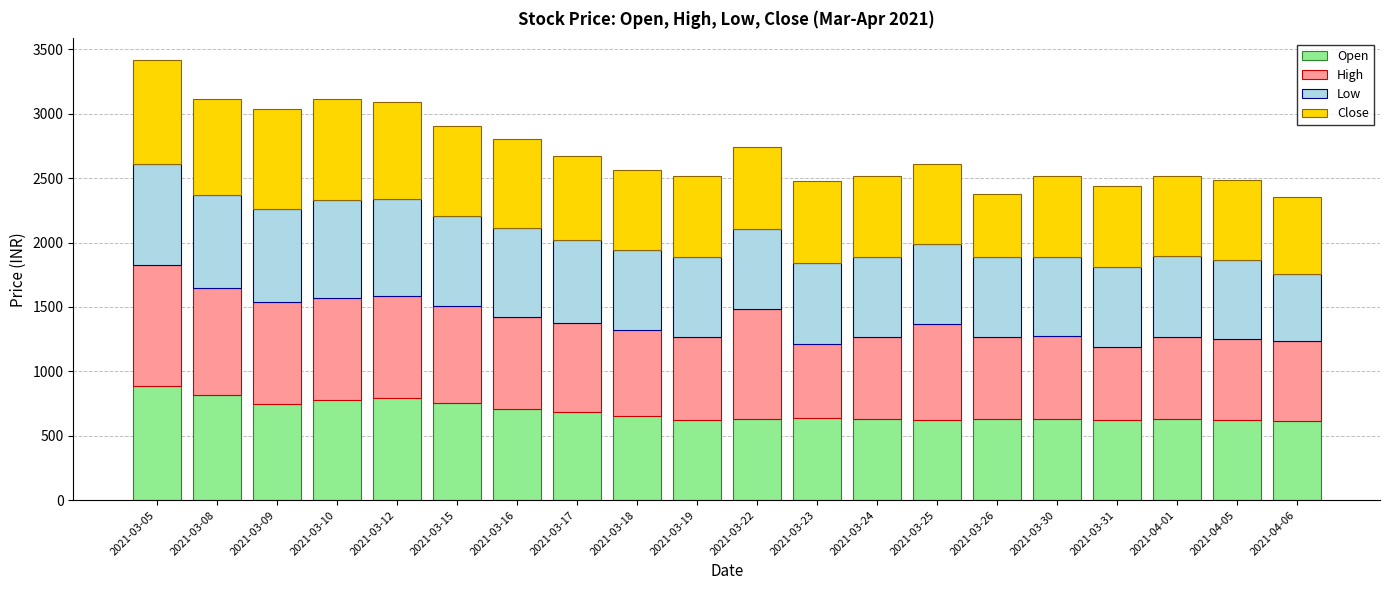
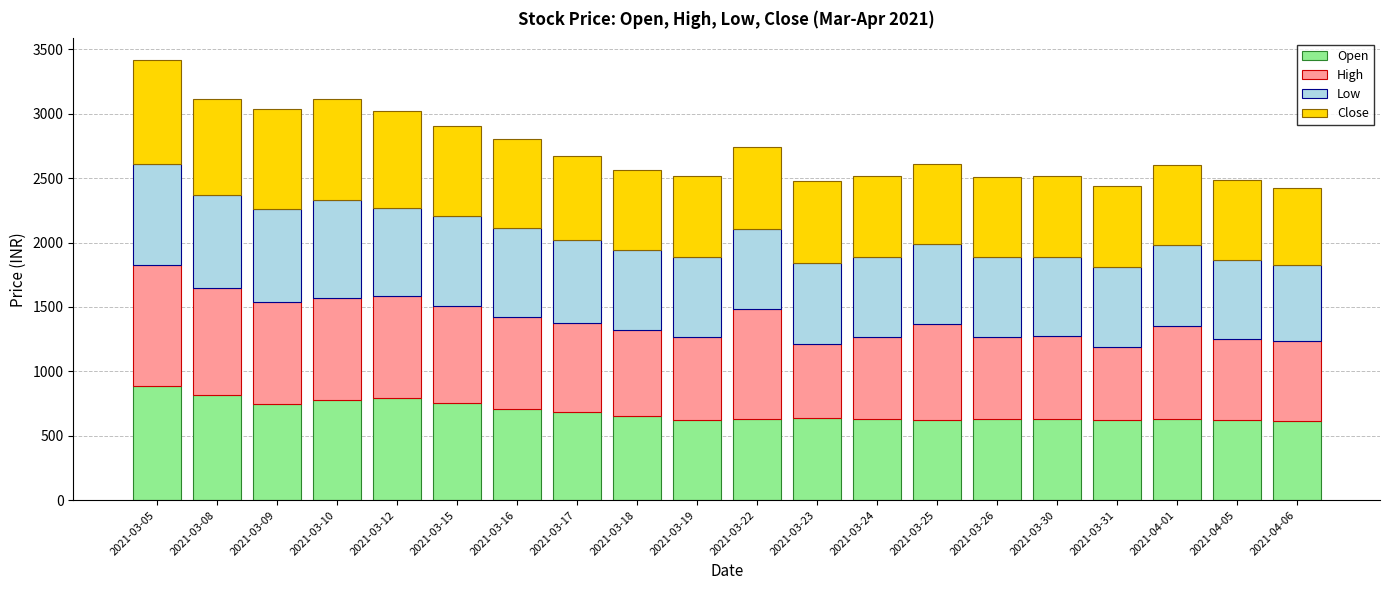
Low, 2021-03-12: 750 -> 680
Close, 2021-03-26: 490 -> 620
High, 2021-04-01: 640 -> 730
Low, 2021-04-06: 520 -> 600
